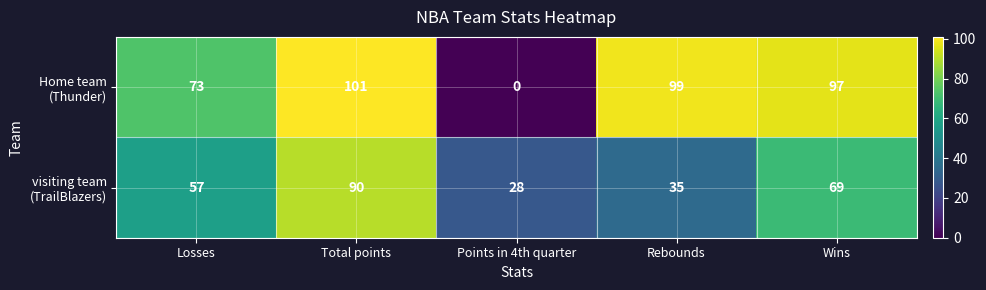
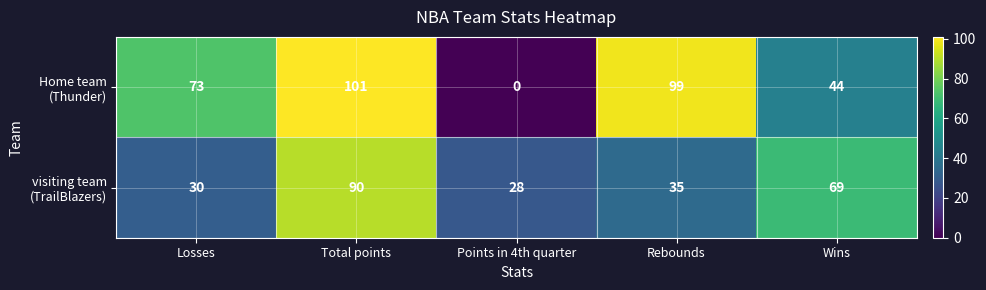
Home team (Thunder), Wins: 97 -> 44
visiting team (TrailBlazers), Losses: 57 -> 30
